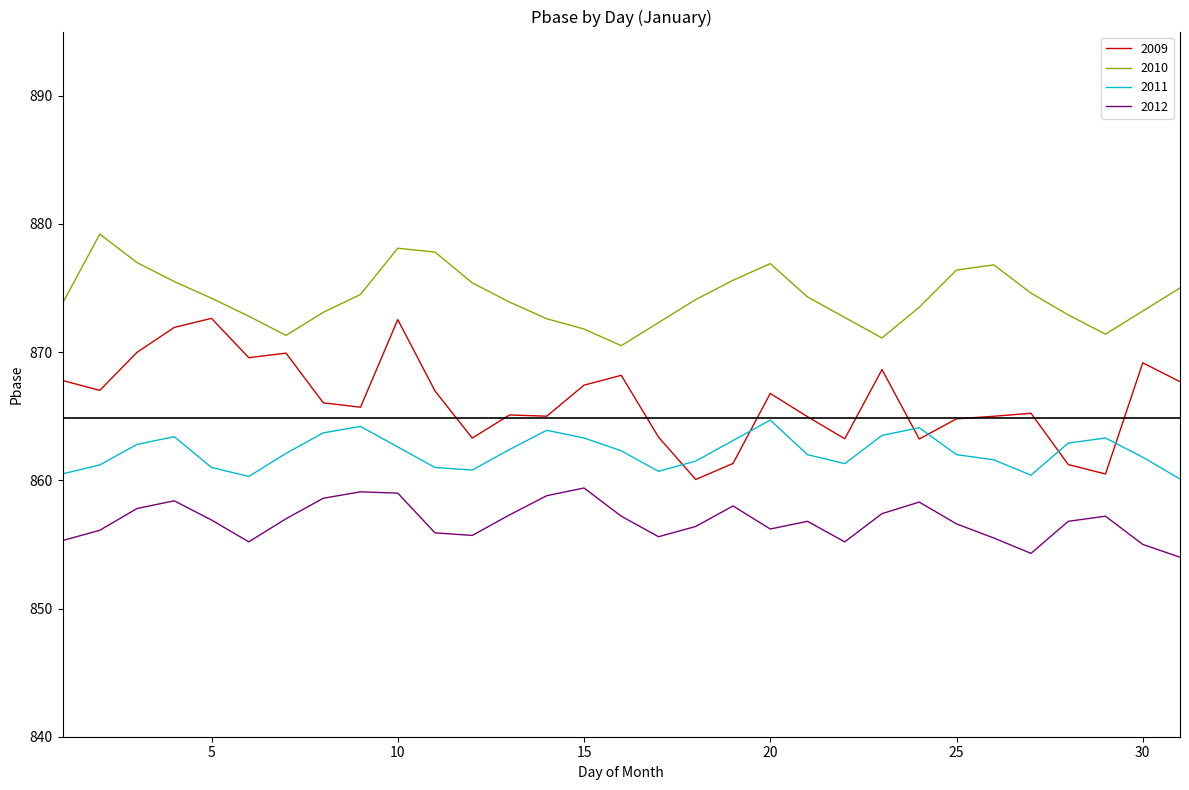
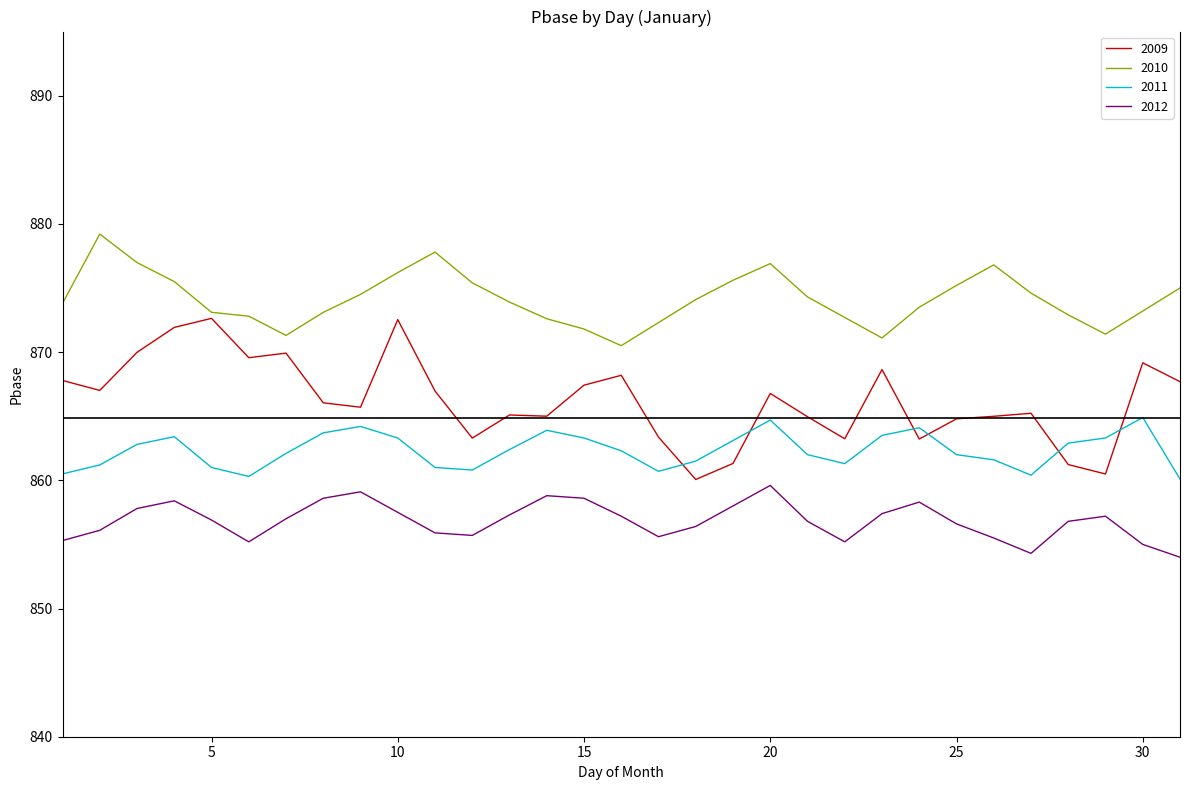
2010, 5: 874.2 -> 873.1
2010, 10: 878.1 -> 876.2
2011, 10: 862.6 -> 863.3
2012, 10: 859.0 -> 857.5
2012, 15: 859.4 -> 858.6
2012, 20: 856.2 -> 859.6
2010, 25: 876.4 -> 875.2
2011, 30: 861.8 -> 864.9
